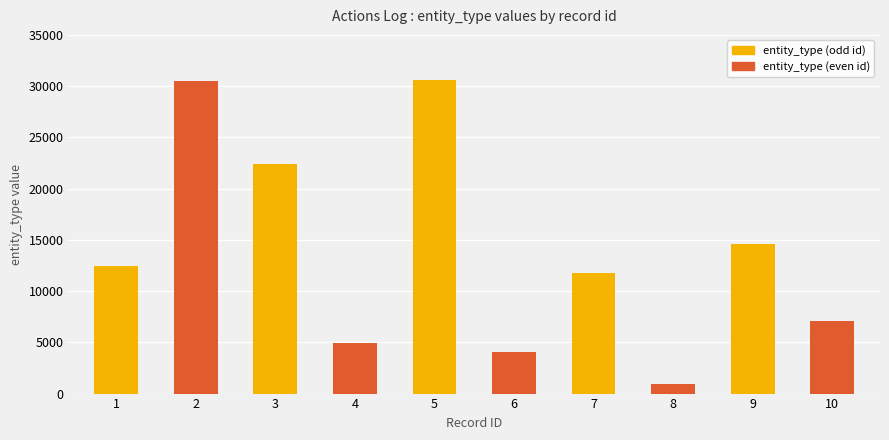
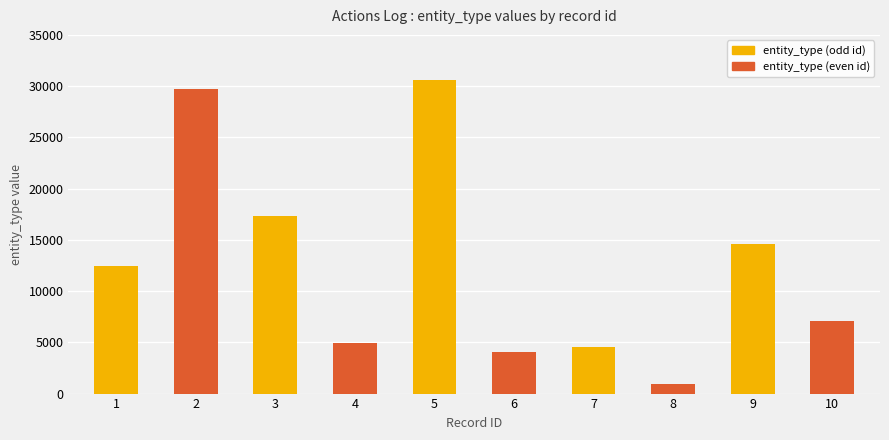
2: 30500 -> 29700
3: 22400 -> 17300
7: 11700 -> 4500
